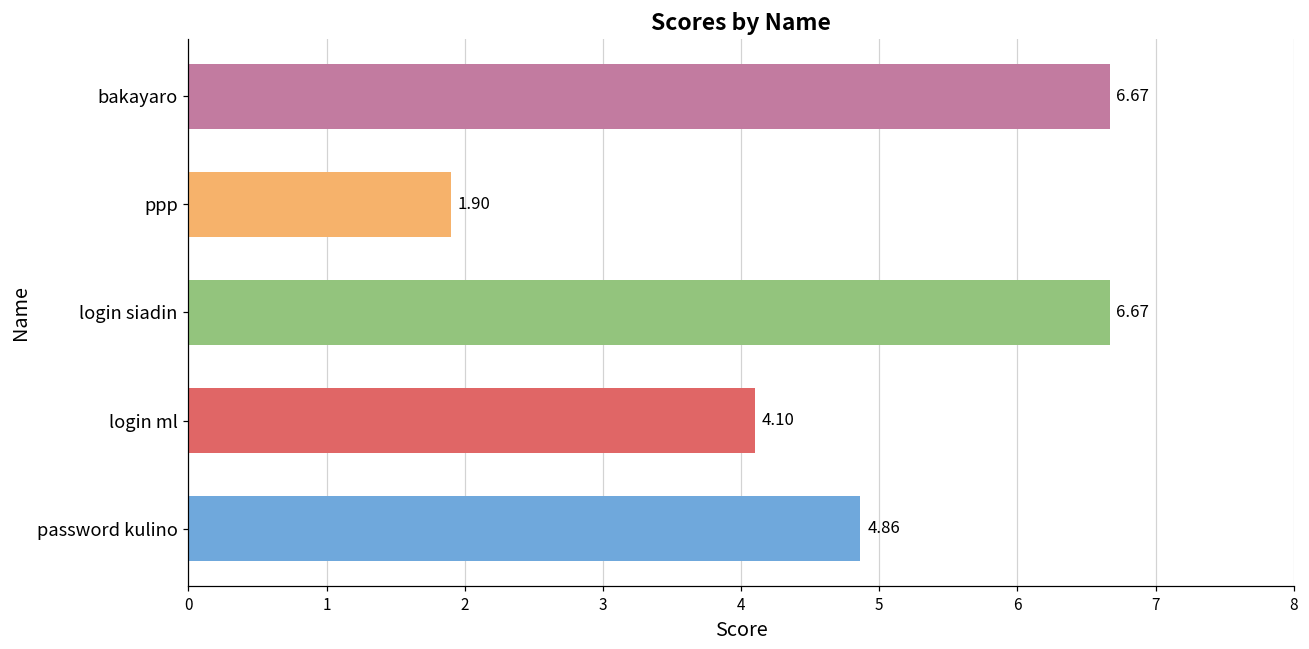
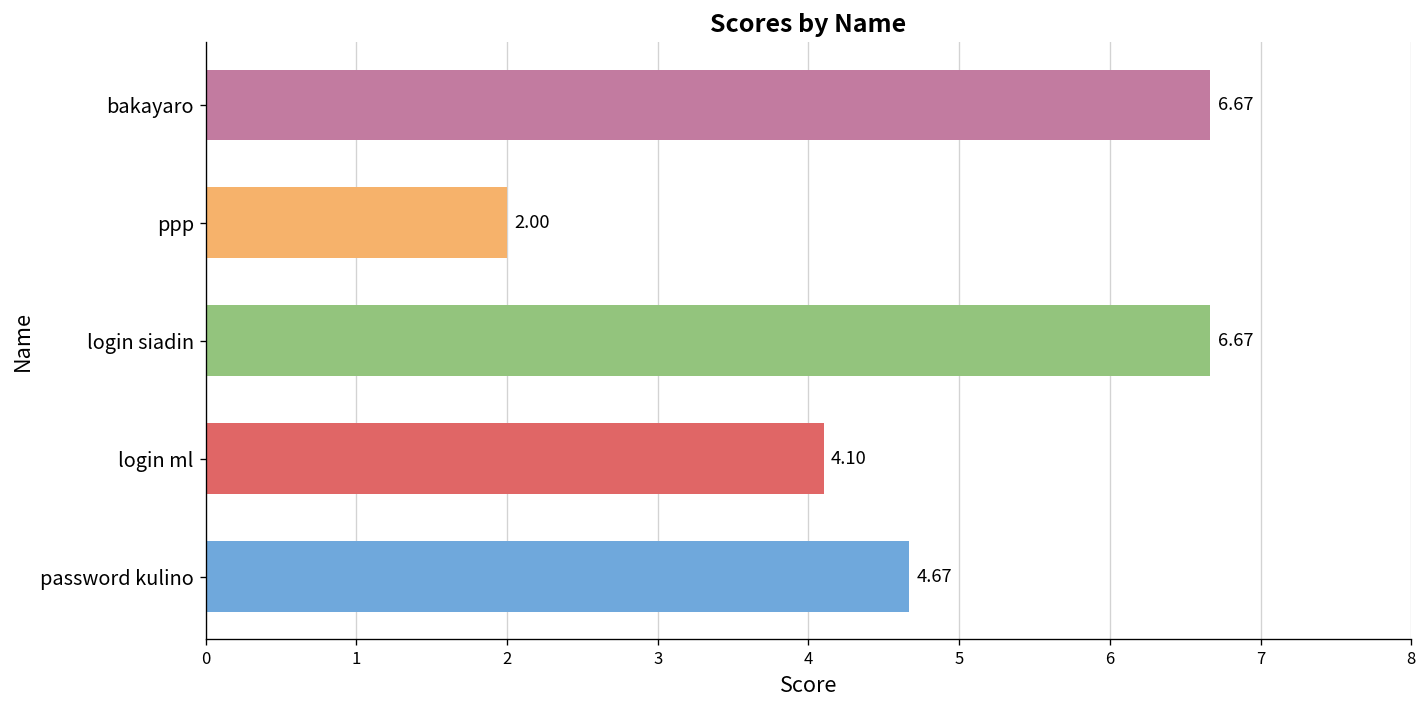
ppp: 1.90 -> 2.00
password kulino: 4.86 -> 4.67
